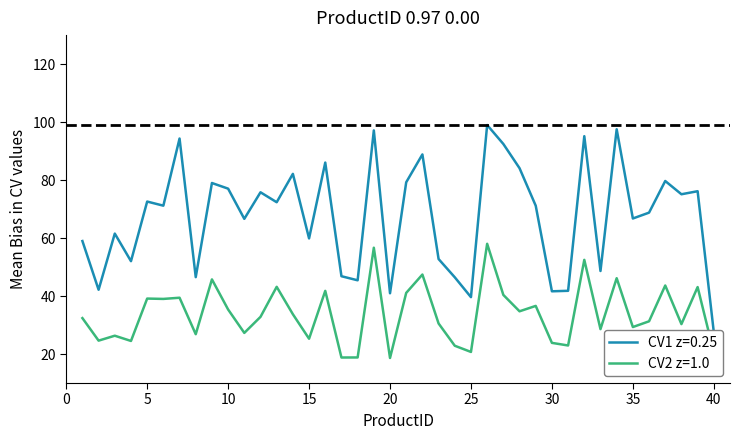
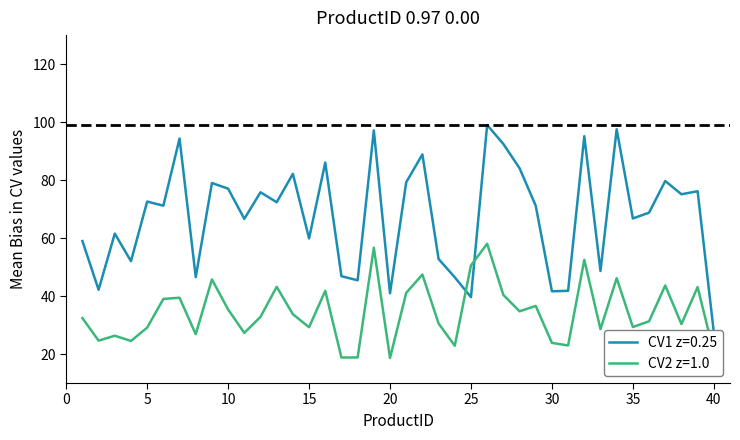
CV2 z=1.0, 5: 39 -> 29
CV2 z=1.0, 15: 25 -> 29
CV2 z=1.0, 25: 21 -> 51
